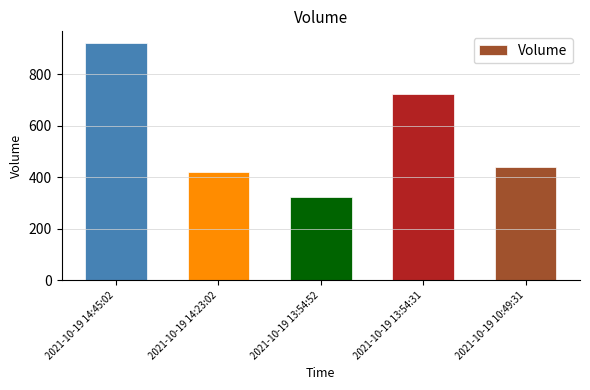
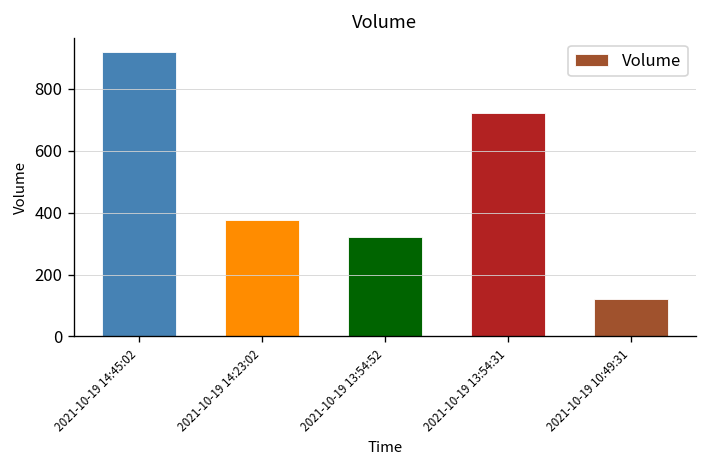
2021-10-19 14:23:02: 420 -> 380
2021-10-19 10:49:31: 440 -> 120
